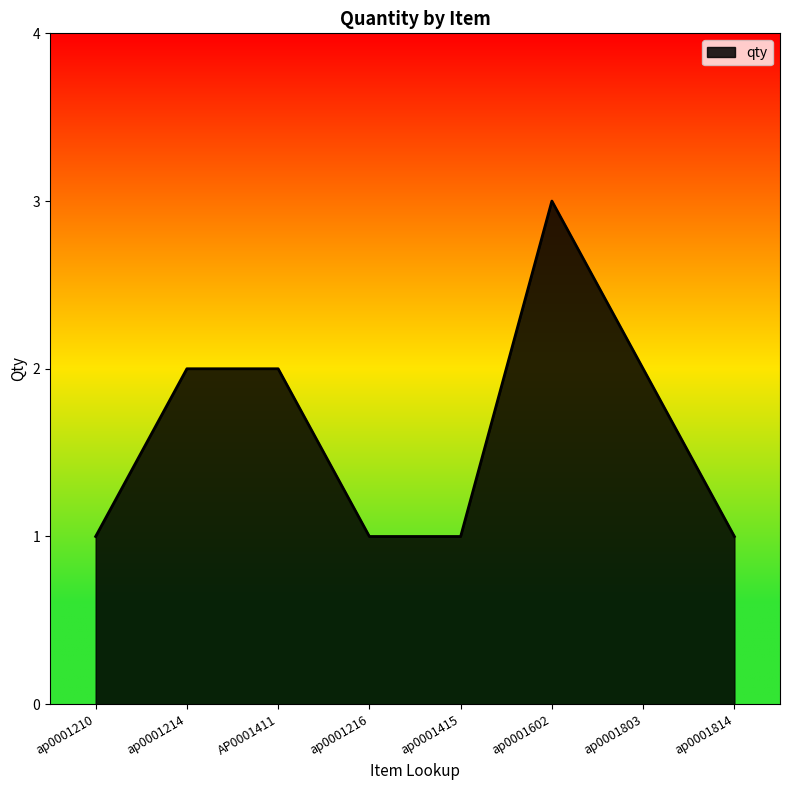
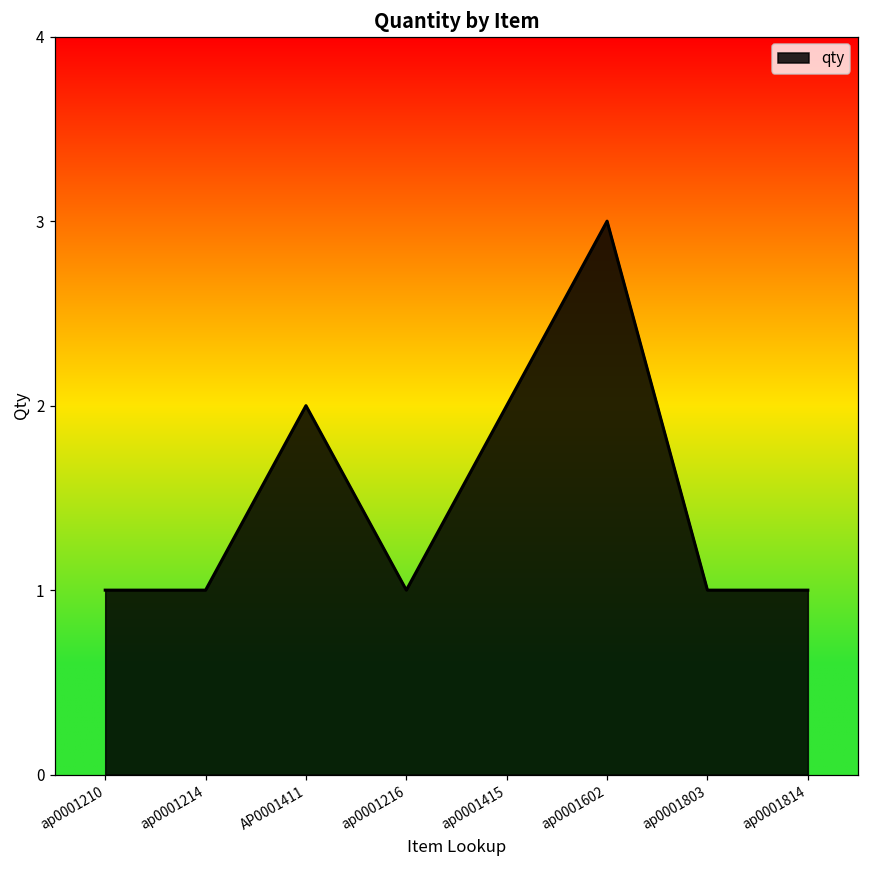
ap0001214: 2 -> 1
ap0001415: 1 -> 2
ap0001803: 2 -> 1
